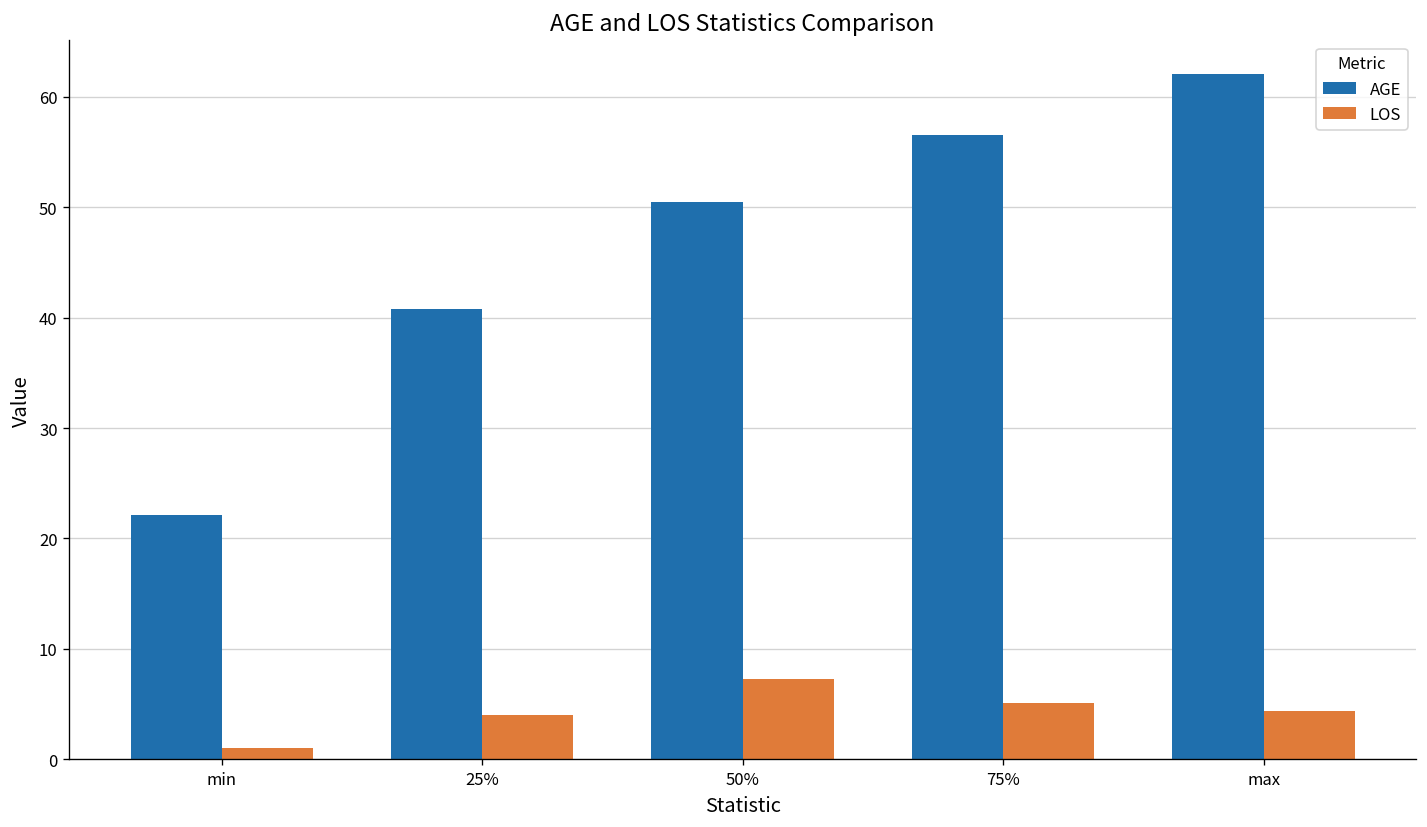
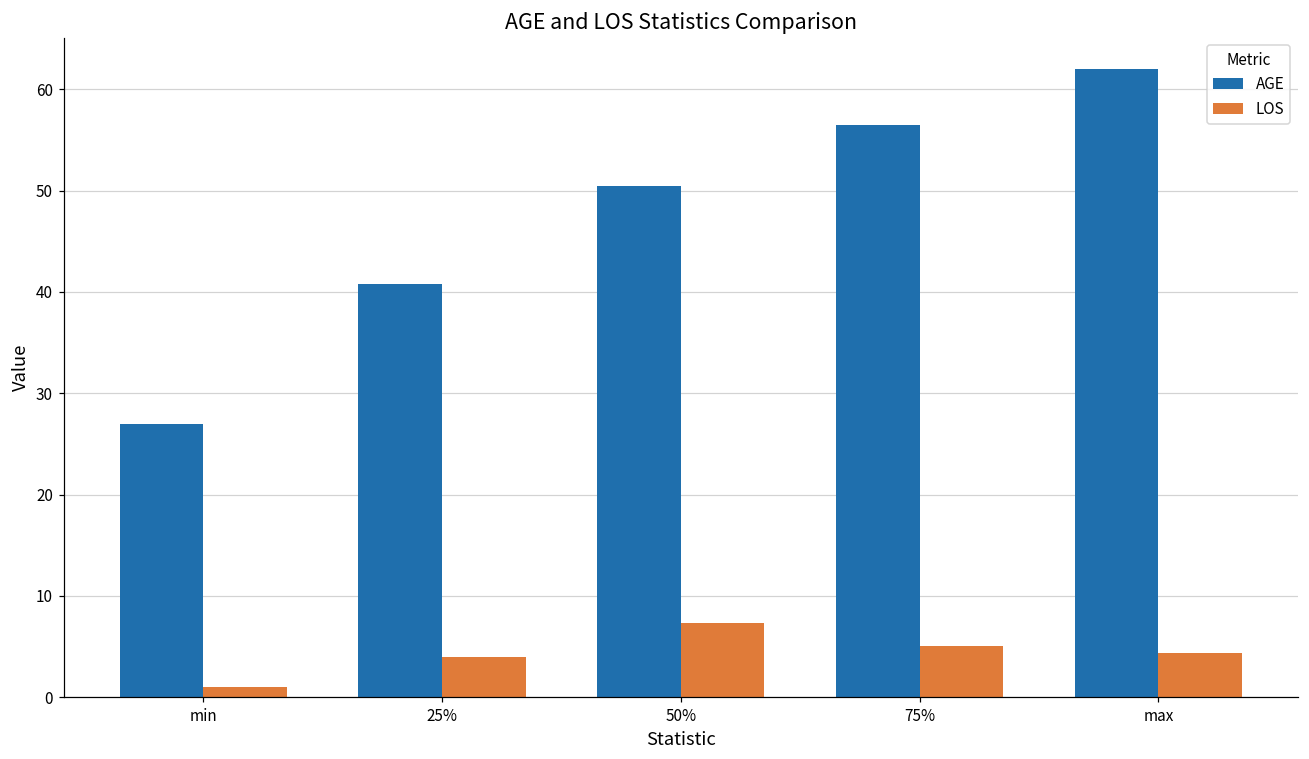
AGE, min: 22 -> 27
